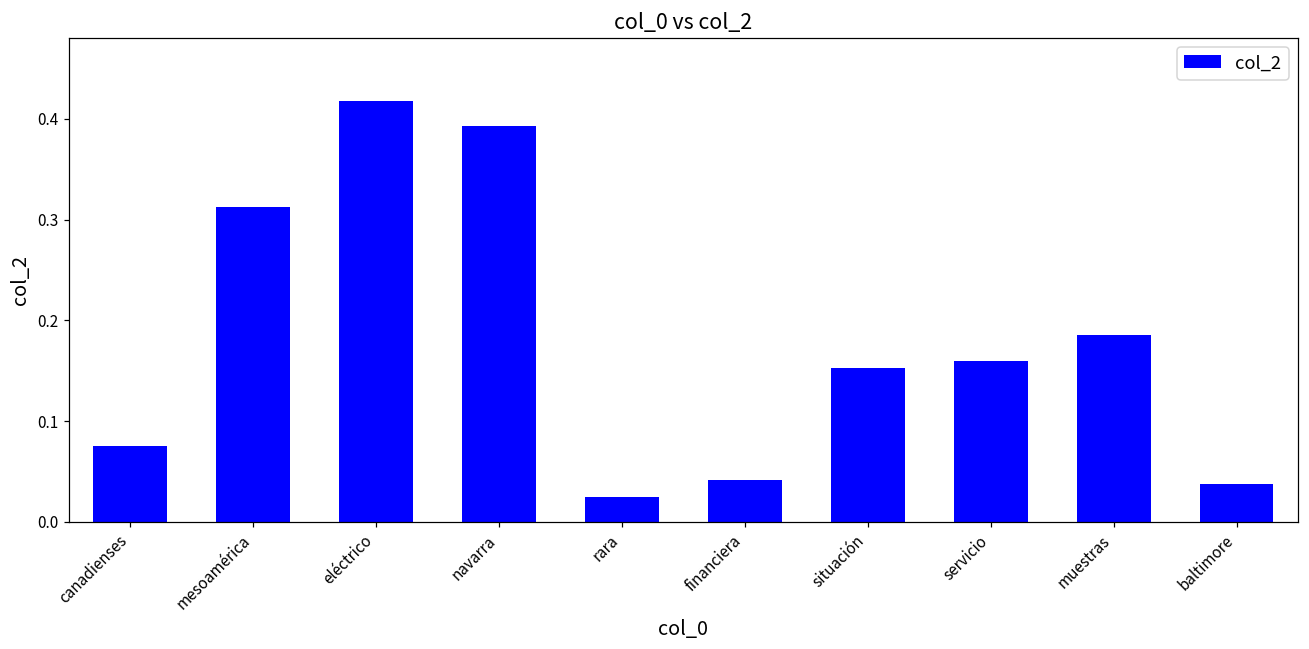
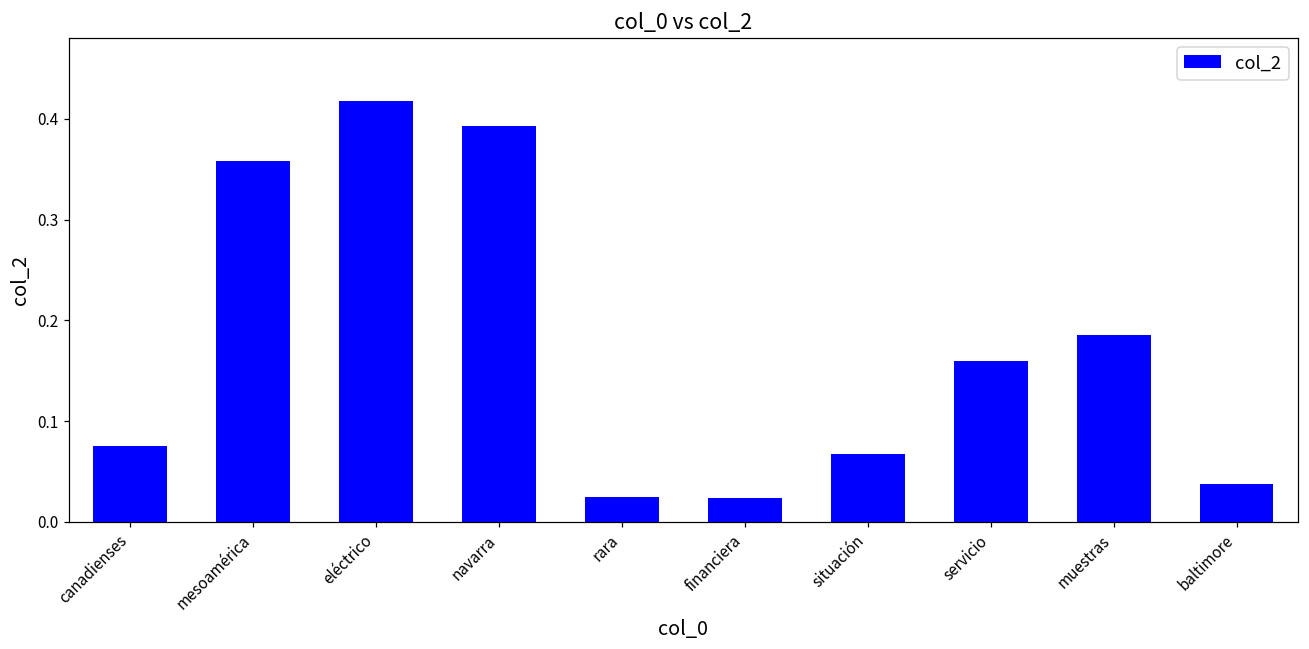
mesoamérica: 0.31 -> 0.36
financiera: 0.04 -> 0.02
situación: 0.15 -> 0.07
